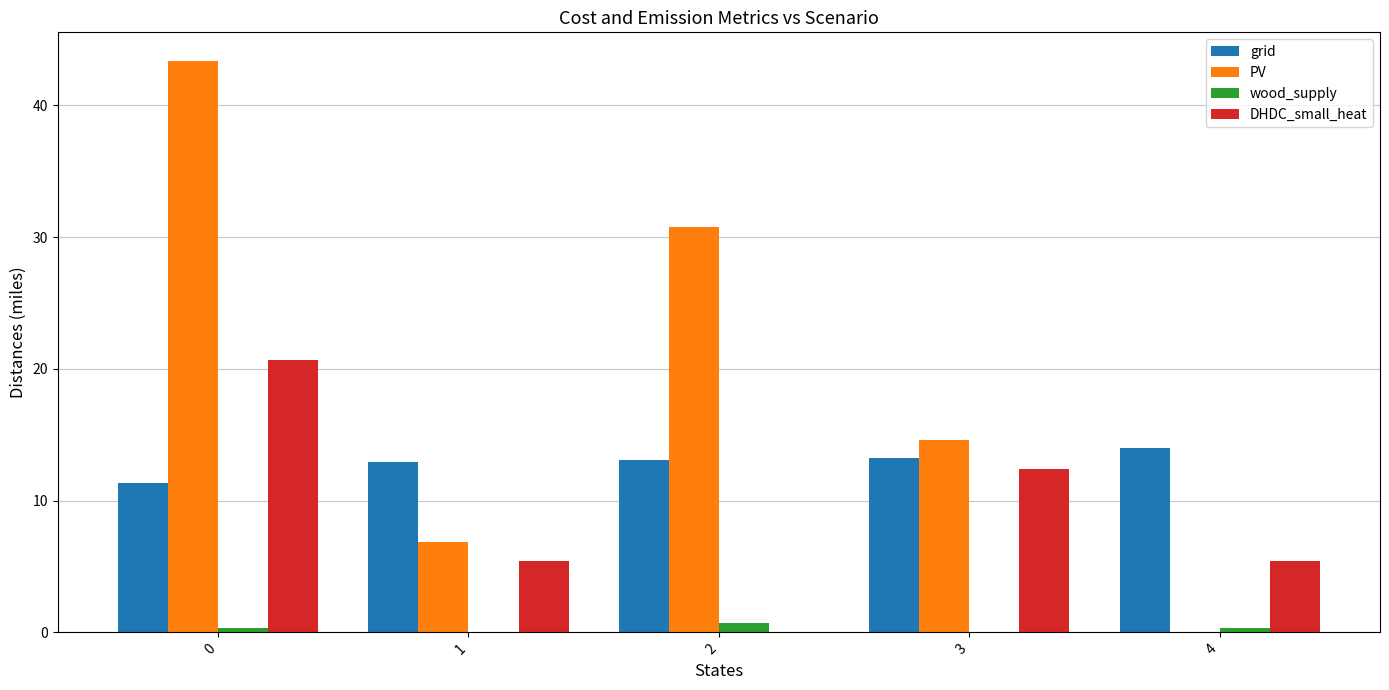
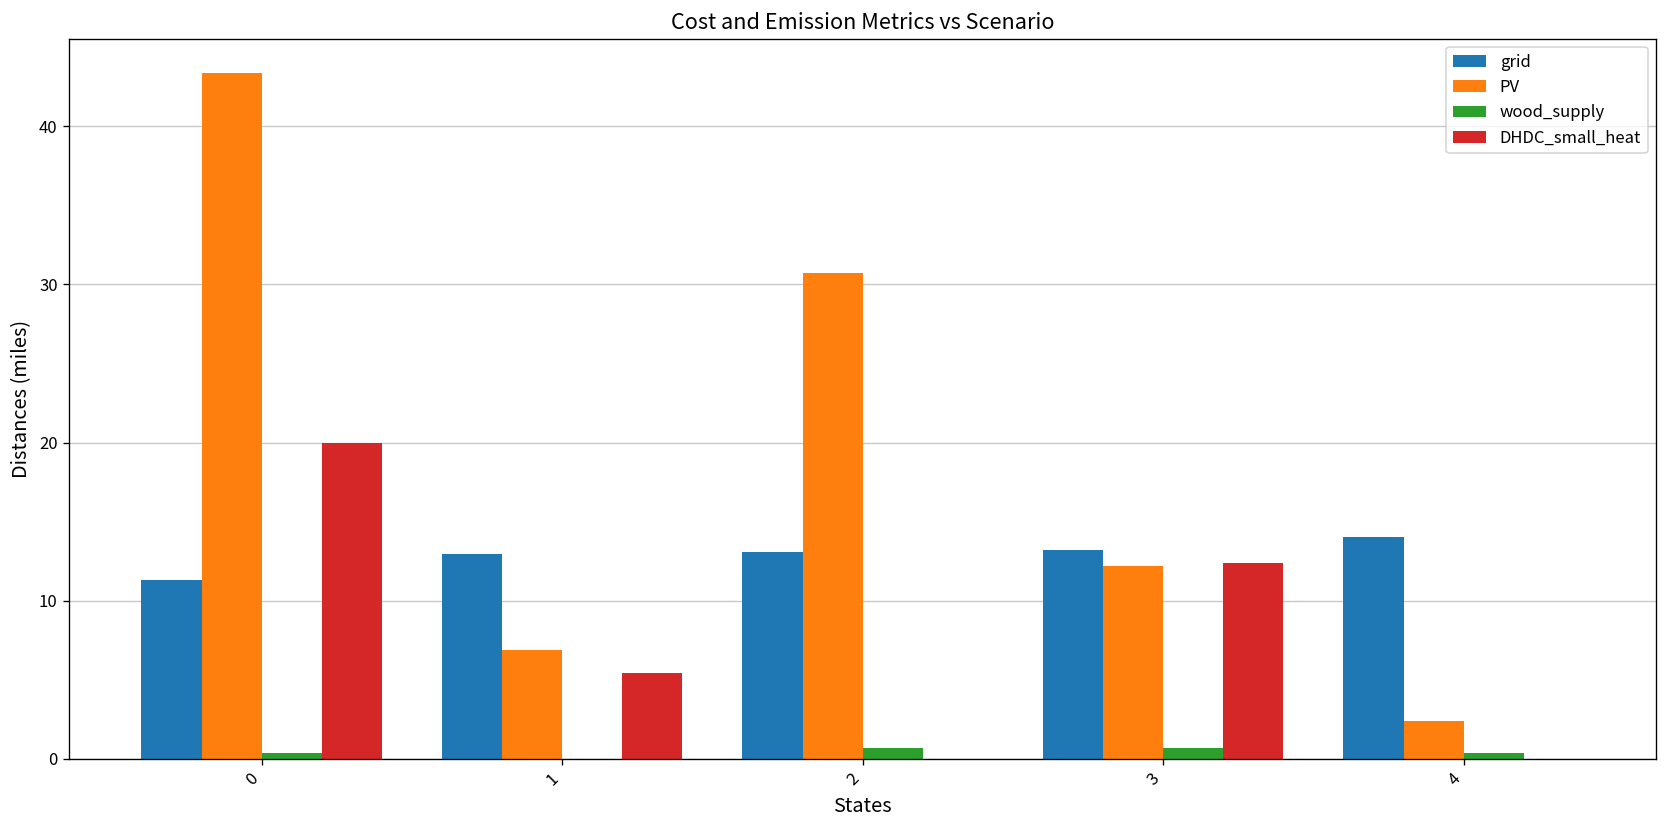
DHDC_small_heat, 0: 20.7 -> 20.0
PV, 3: 14.6 -> 12.2
wood_supply, 3: 0.0 -> 0.7
PV, 4: 0.0 -> 2.4
DHDC_small_heat, 4: 5.4 -> 0.0
